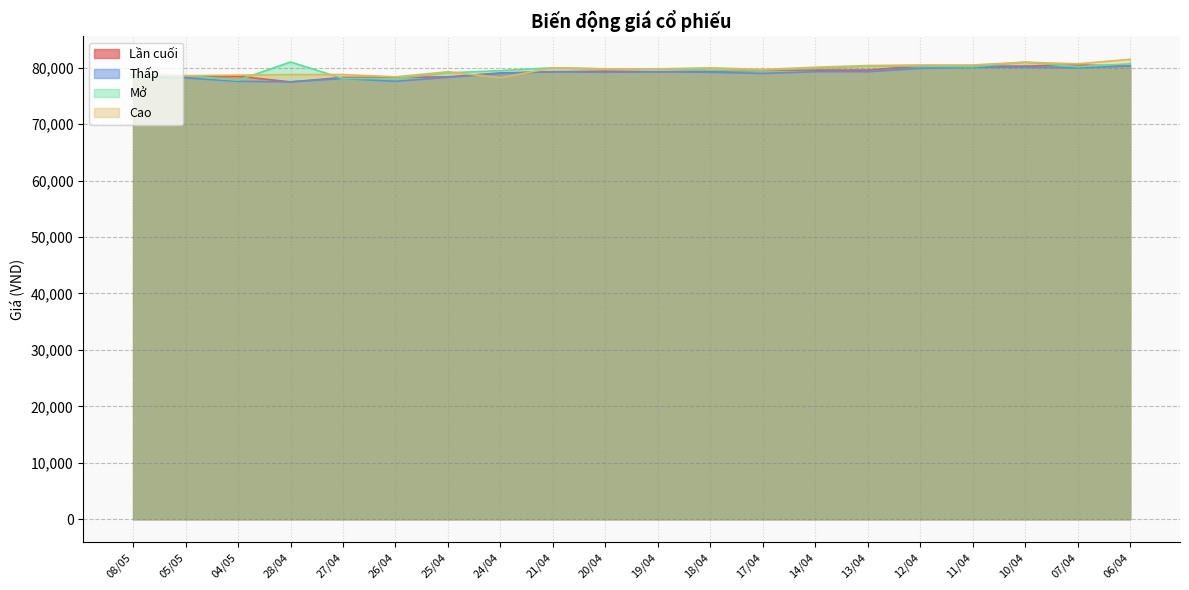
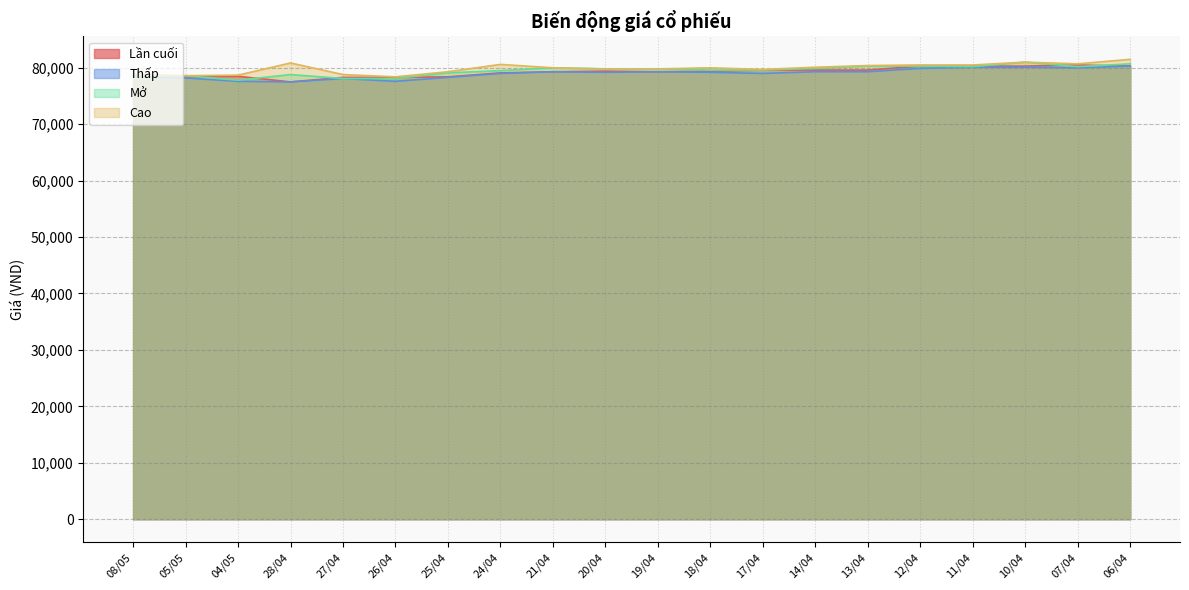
Mở, 28/04: 81,000 -> 79,000
Cao, 28/04: 79,000 -> 81,000
Cao, 24/04: 78,000 -> 81,000
